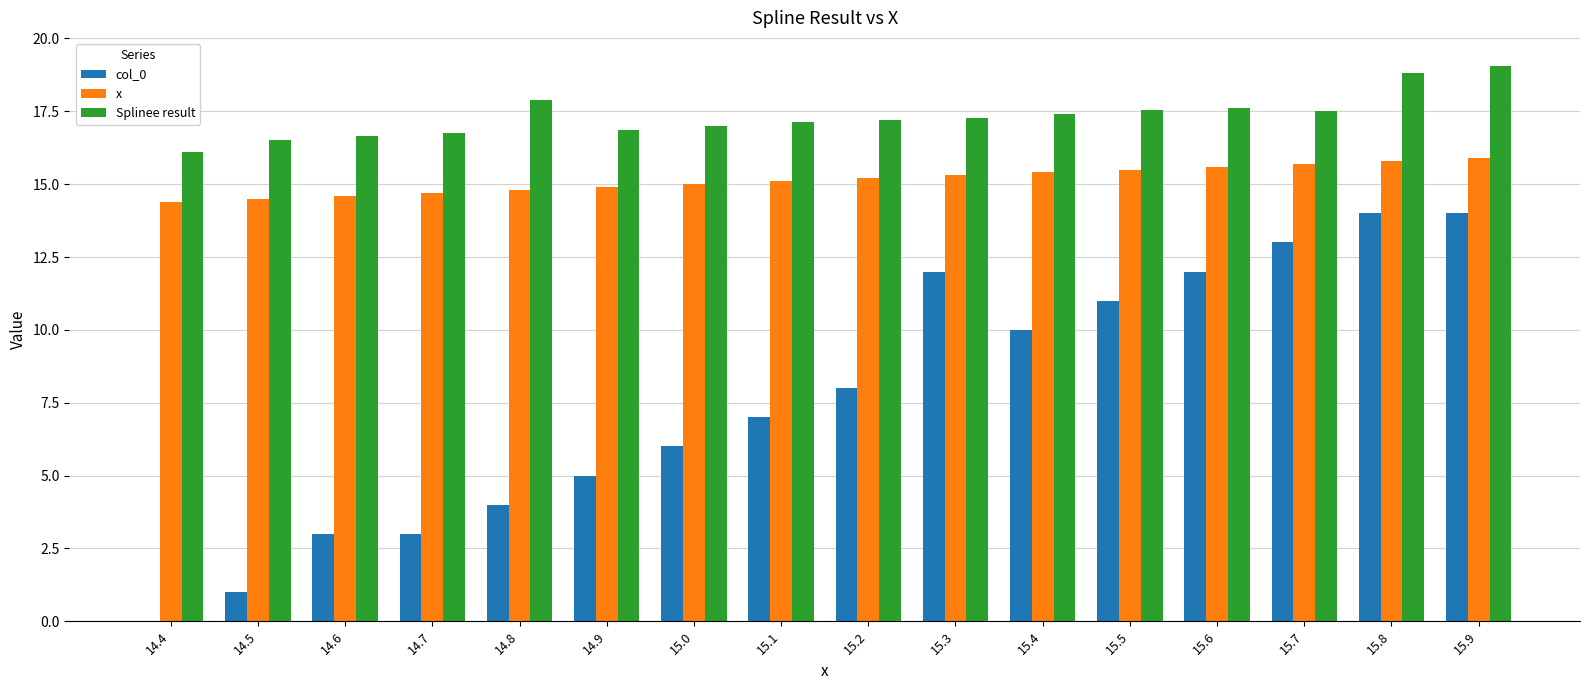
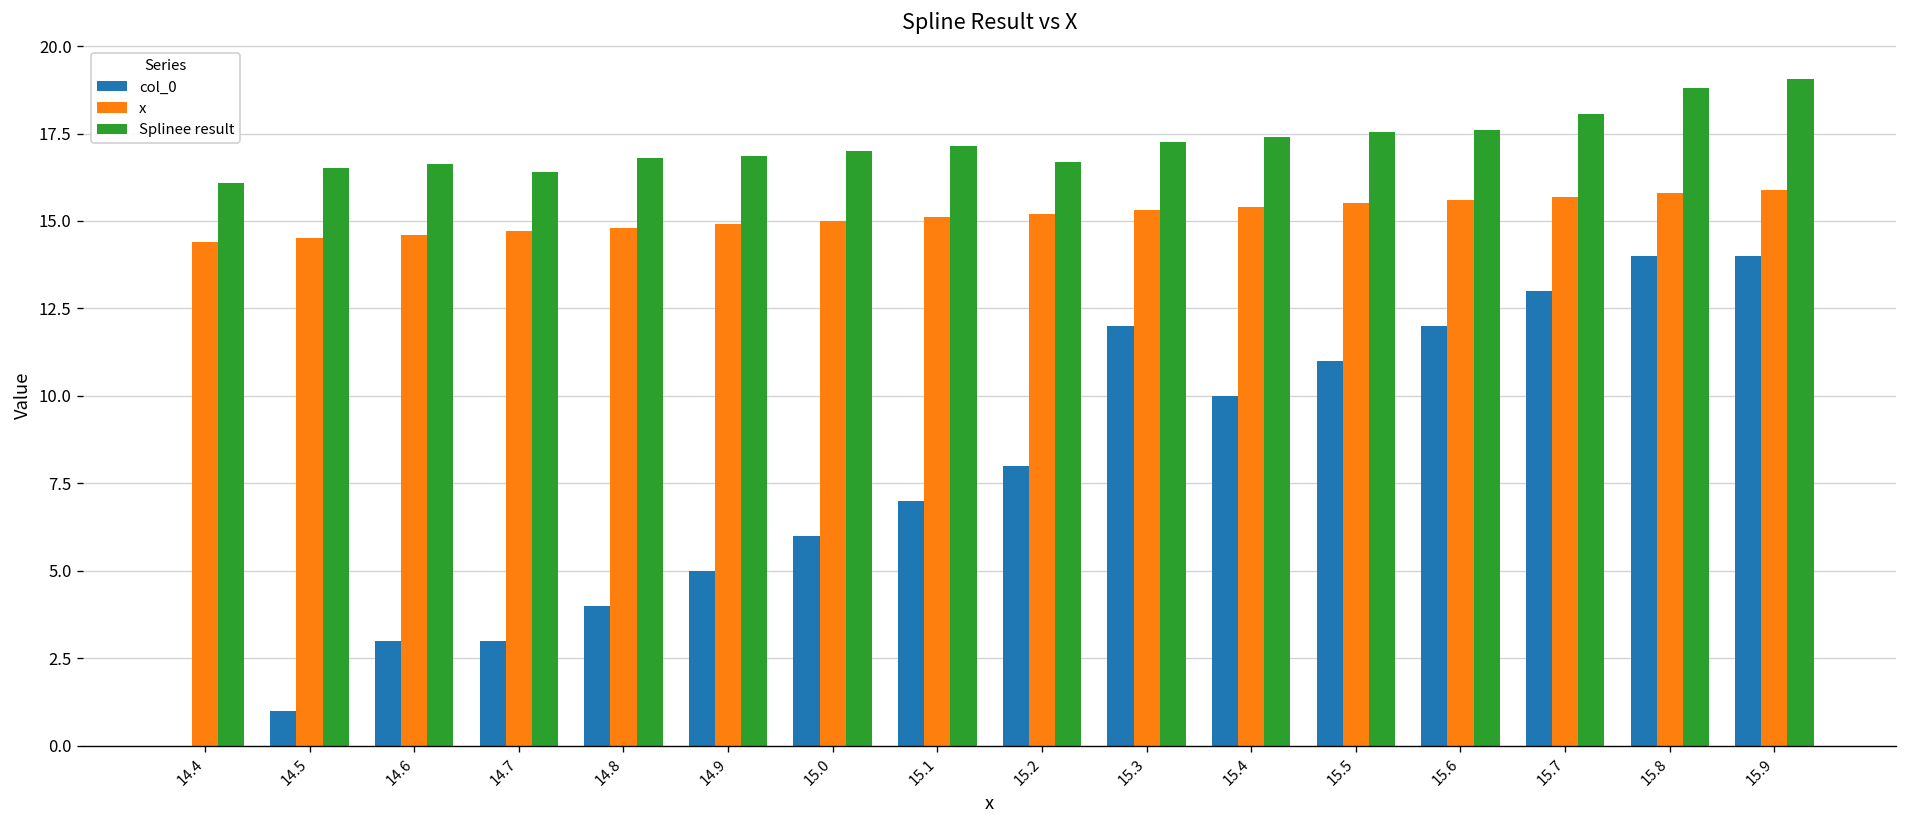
Splinee result, 14.7: 16.7 -> 16.4
Splinee result, 14.8: 17.9 -> 16.8
Splinee result, 15.2: 17.2 -> 16.7
Splinee result, 15.7: 17.5 -> 18.0
